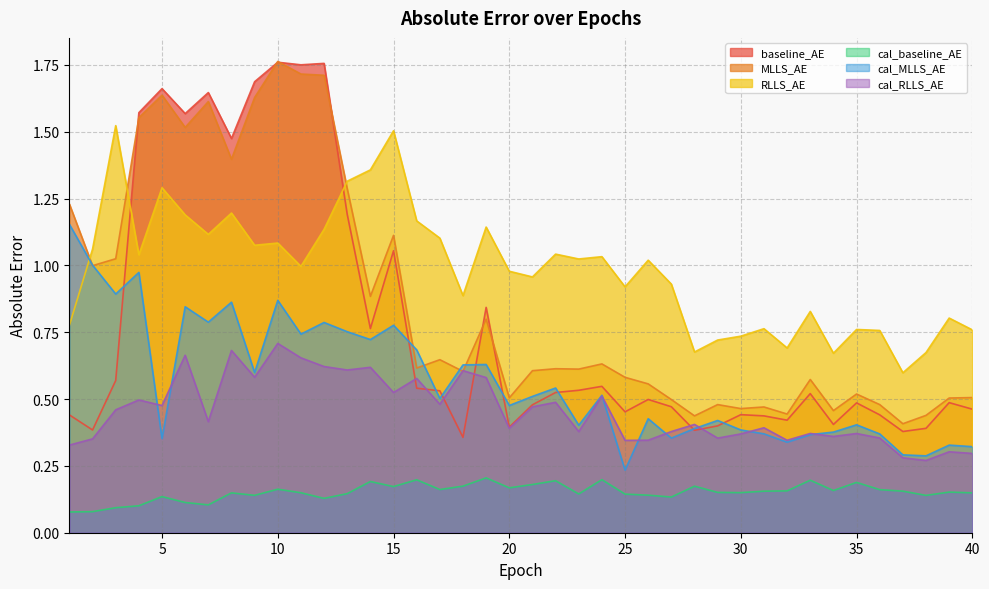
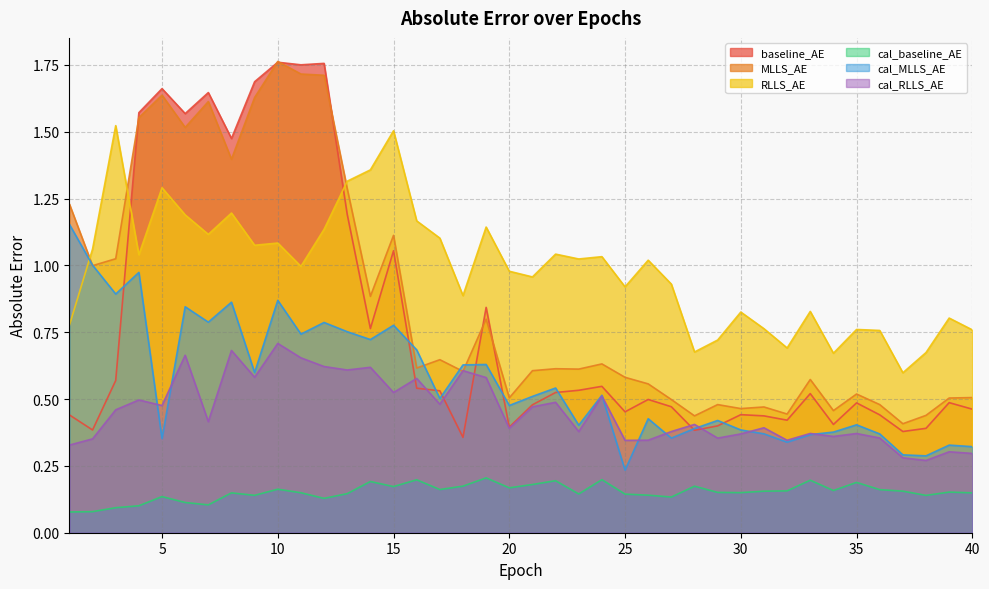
RLLS_AE, 30: 0.74 -> 0.83
